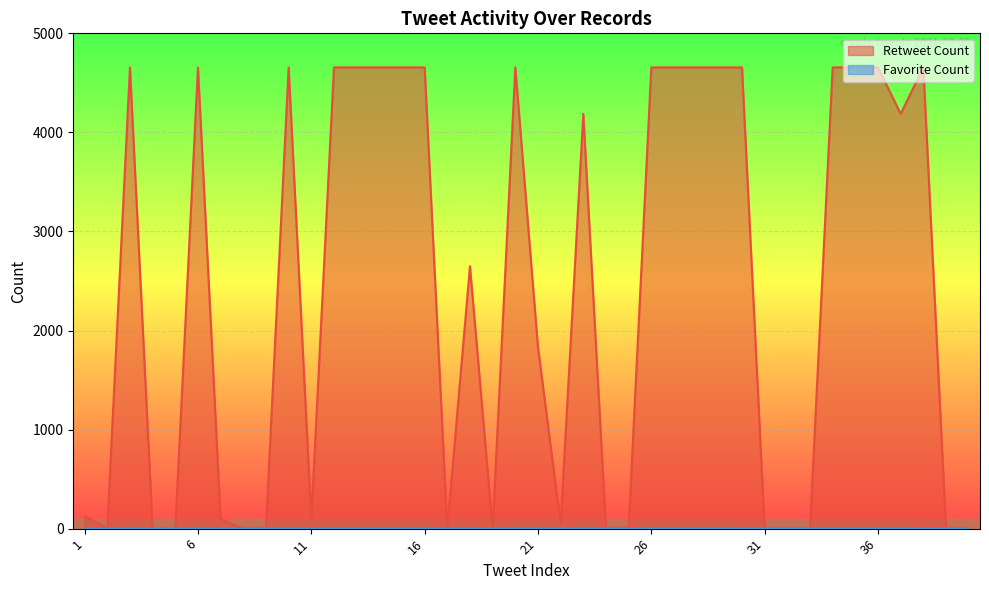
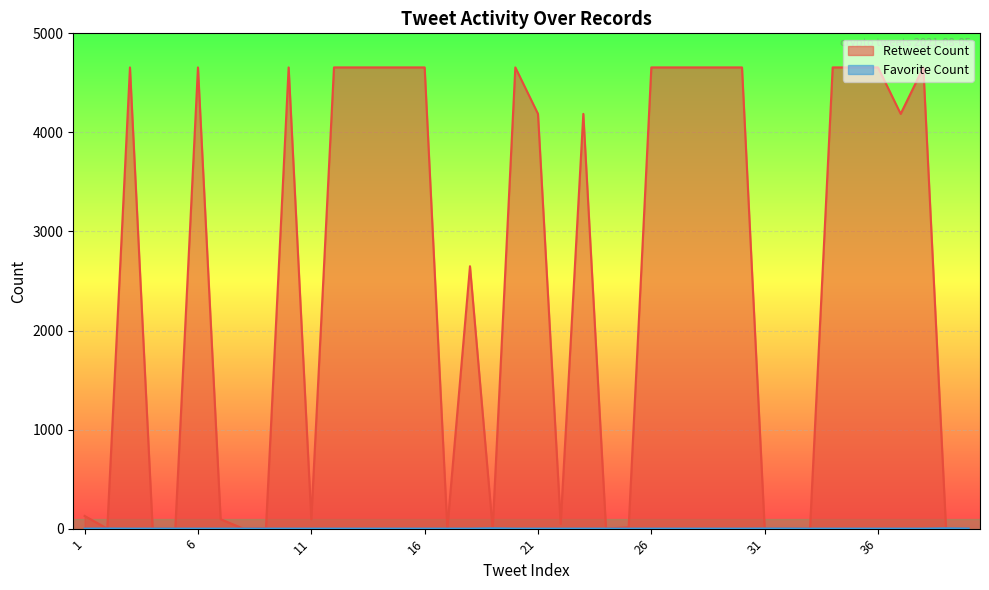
Retweet Count, 21: 1800 -> 4200
